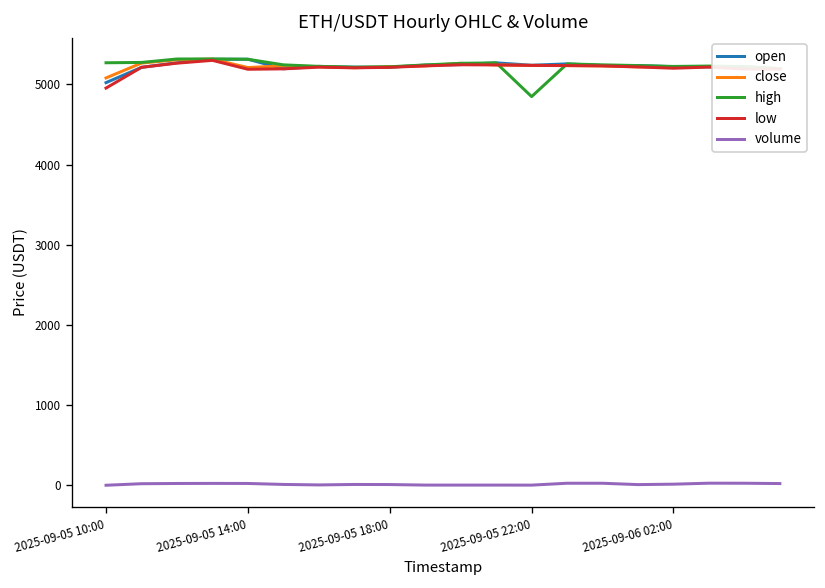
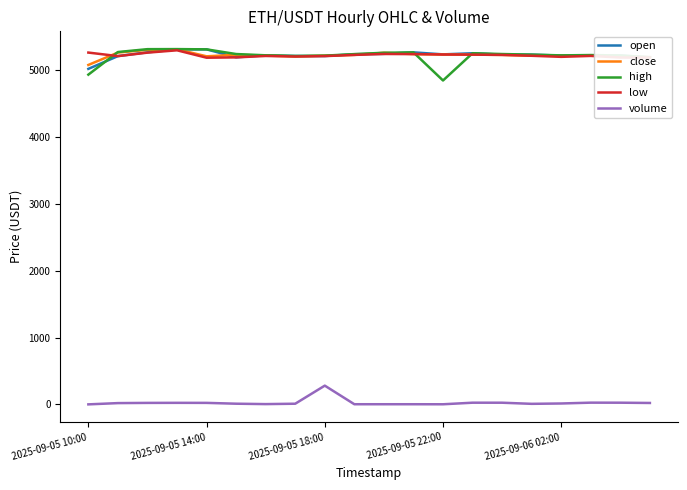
high, 2025-09-05 10:00: 5300 -> 4900
low, 2025-09-05 10:00: 5000 -> 5300
volume, 2025-09-05 18:00: 0 -> 300
